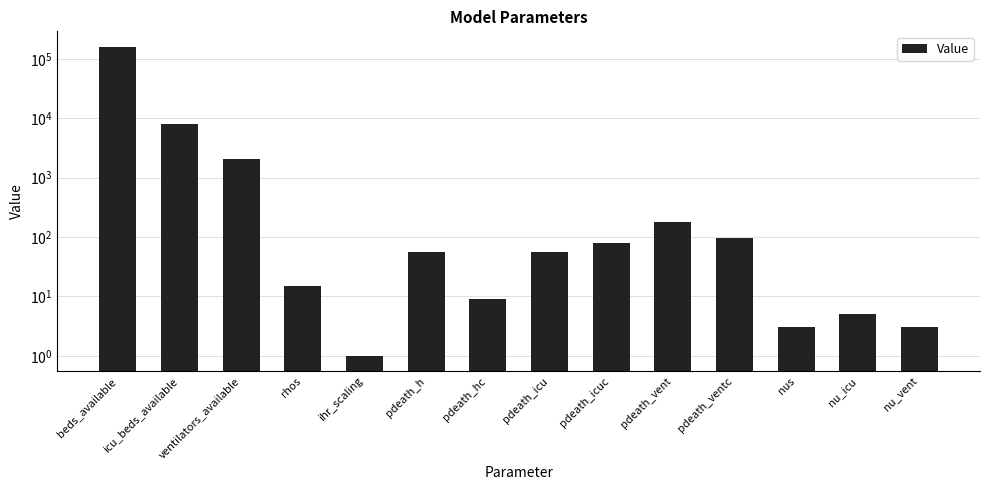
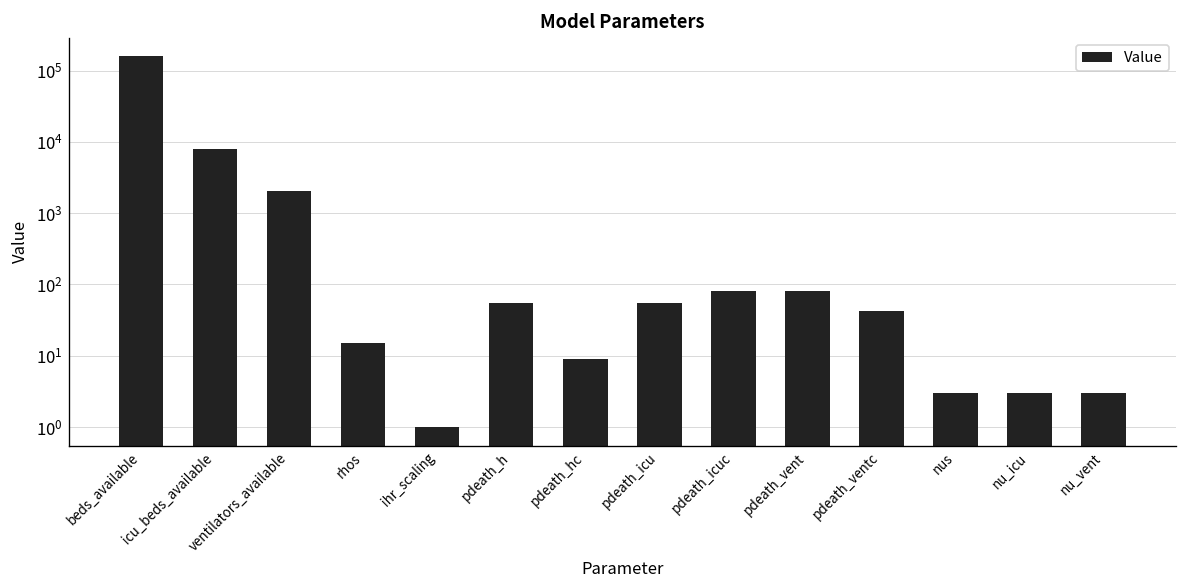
pdeath_vent: 180 -> 80
pdeath_ventc: 100 -> 40
nu_icu: 5 -> 3
